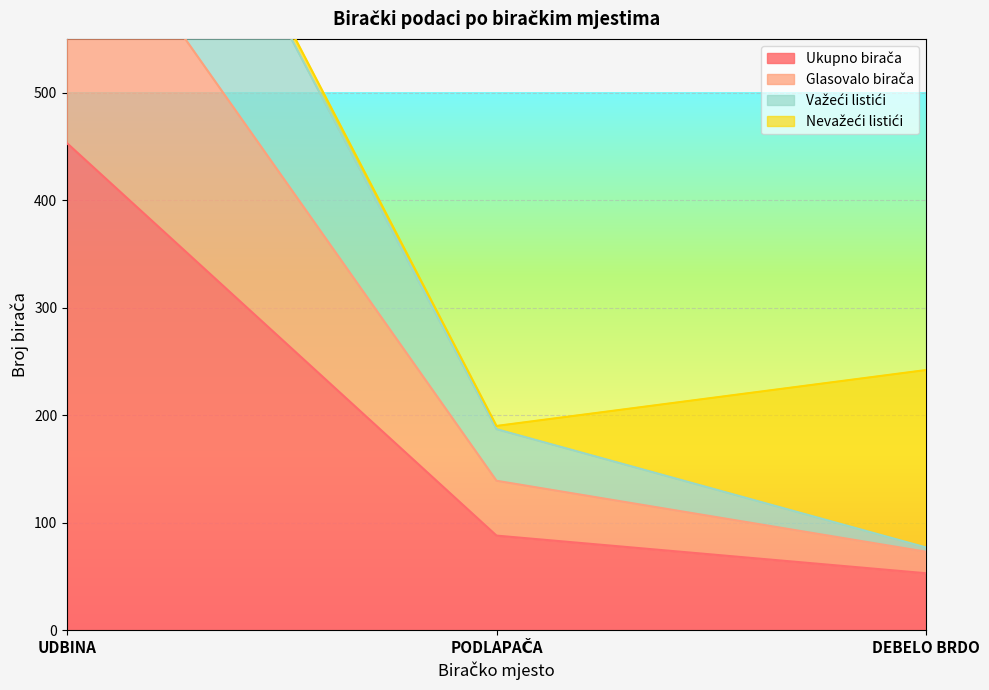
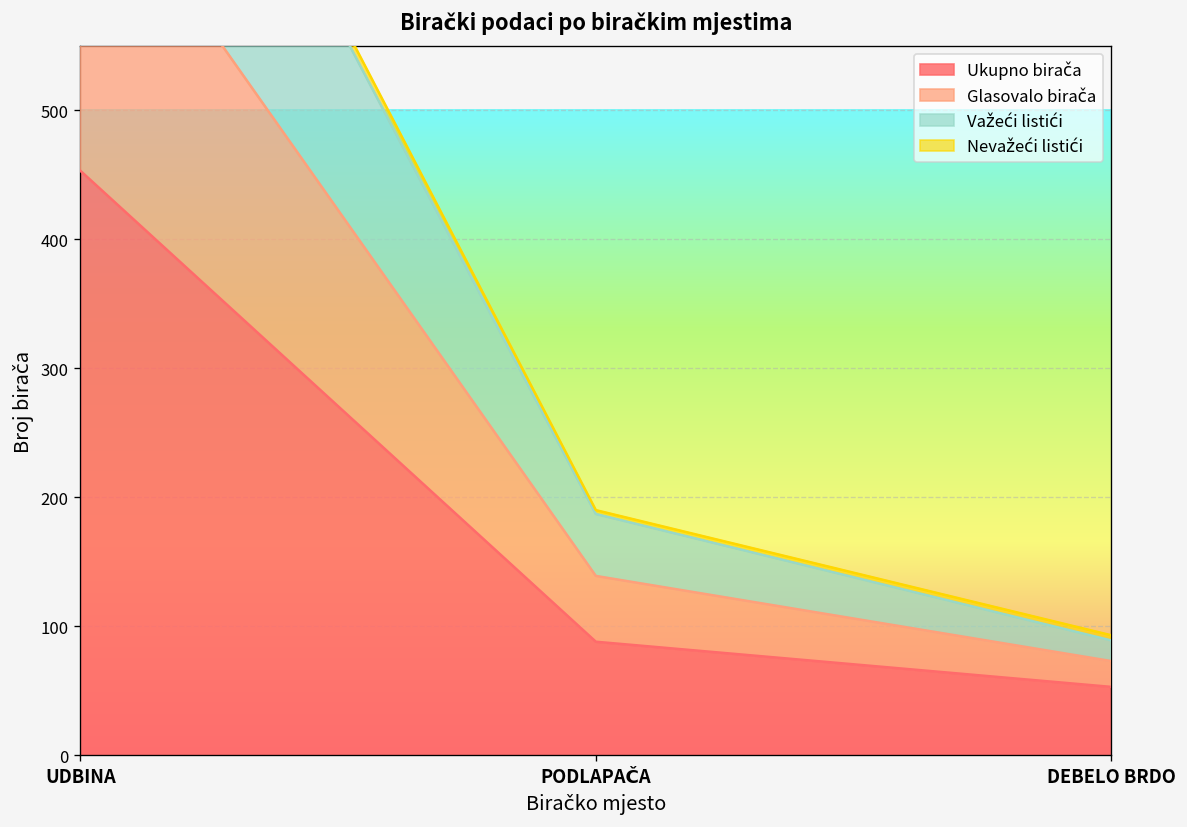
Važeći listići, DEBELO BRDO: 4 -> 16
Nevažeći listići, DEBELO BRDO: 165 -> 4
